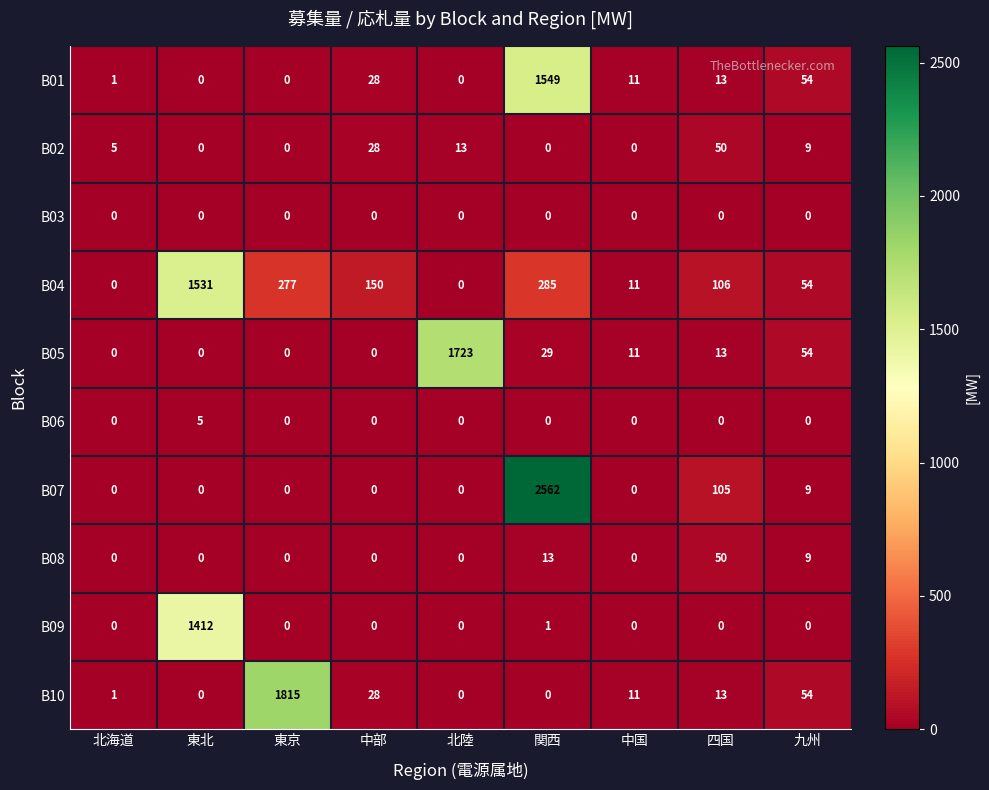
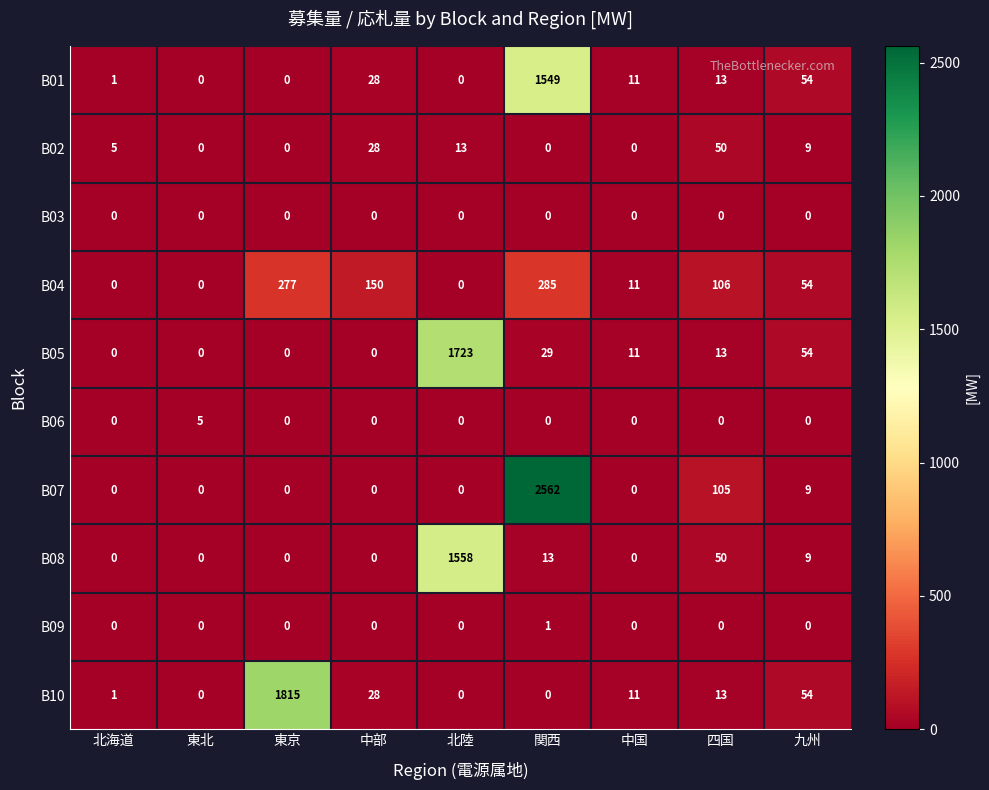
B04, 東北: 1531 -> 0
B08, 北陸: 0 -> 1558
B09, 東北: 1412 -> 0
